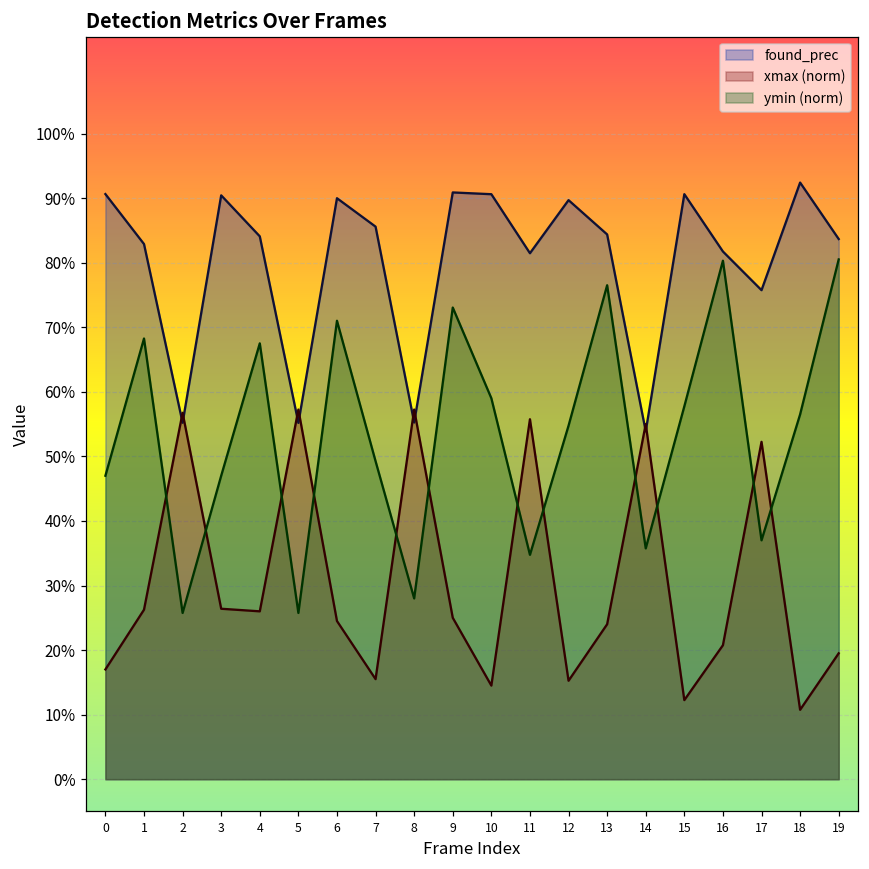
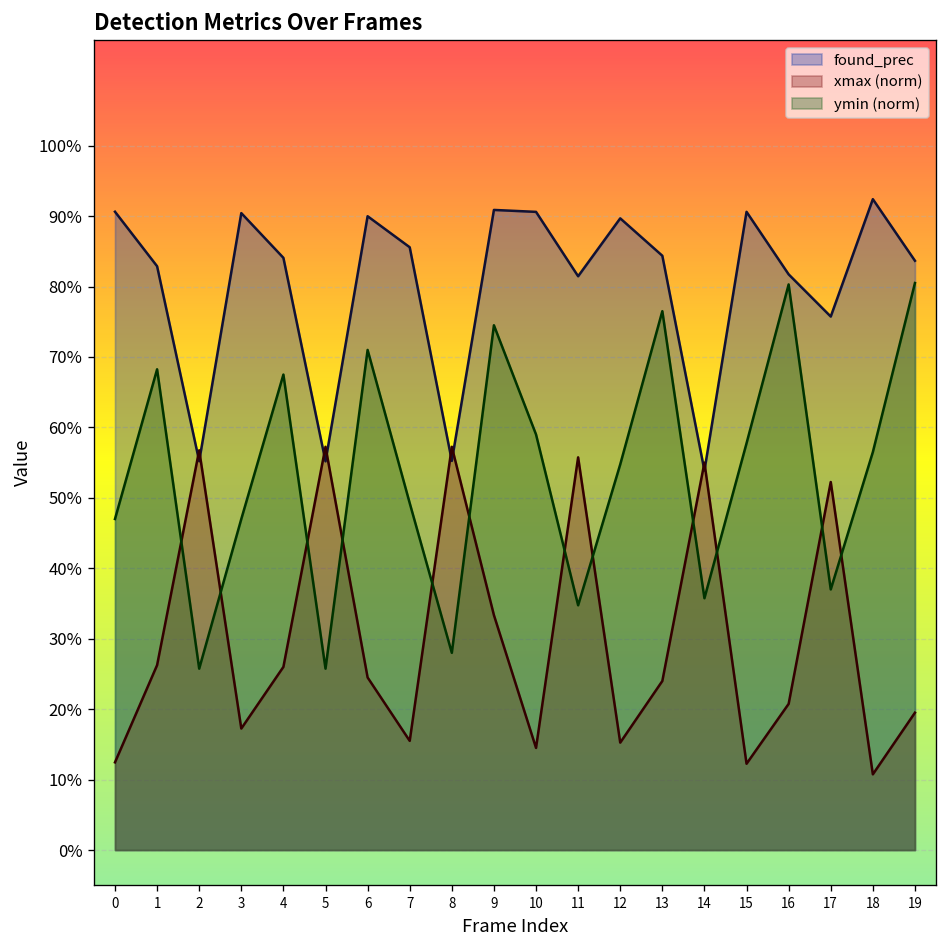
xmax (norm), 0: 17% -> 12%
xmax (norm), 3: 26% -> 17%
xmax (norm), 9: 25% -> 33%
ymin (norm), 9: 73% -> 75%
